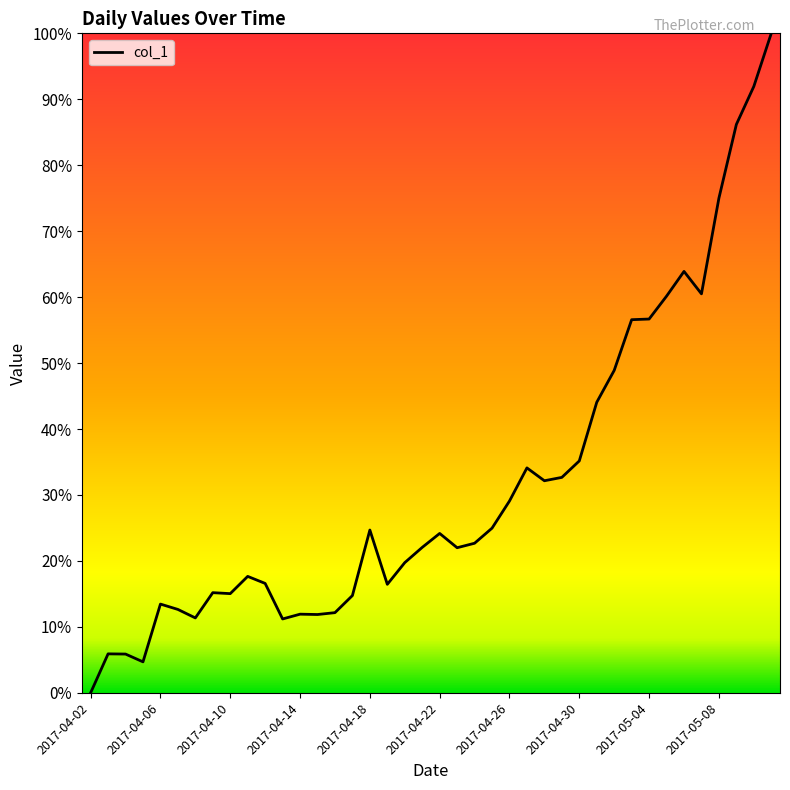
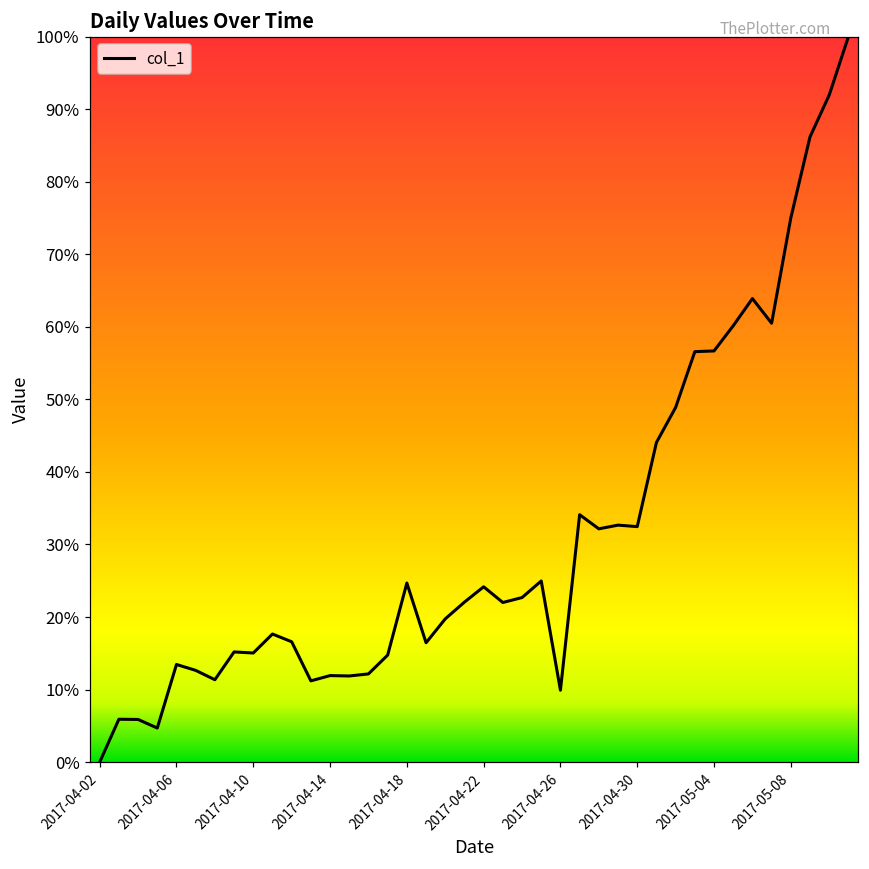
2017-04-26: 29% -> 10%
2017-04-30: 35% -> 32%
